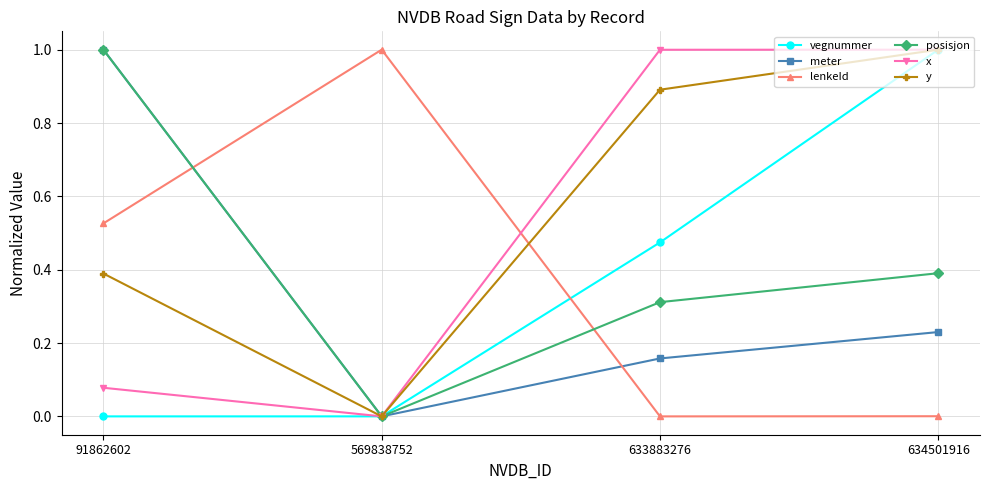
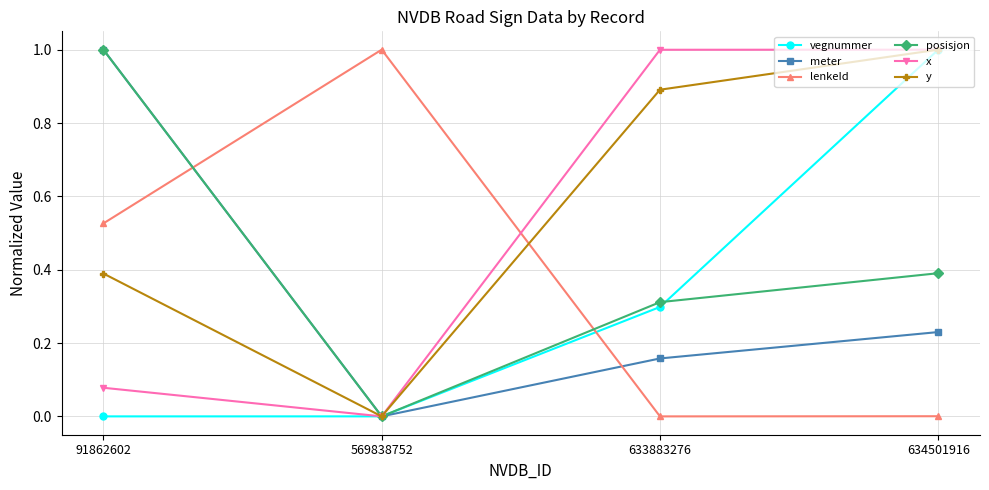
vegnummer, 633883276: 0.47 -> 0.30
